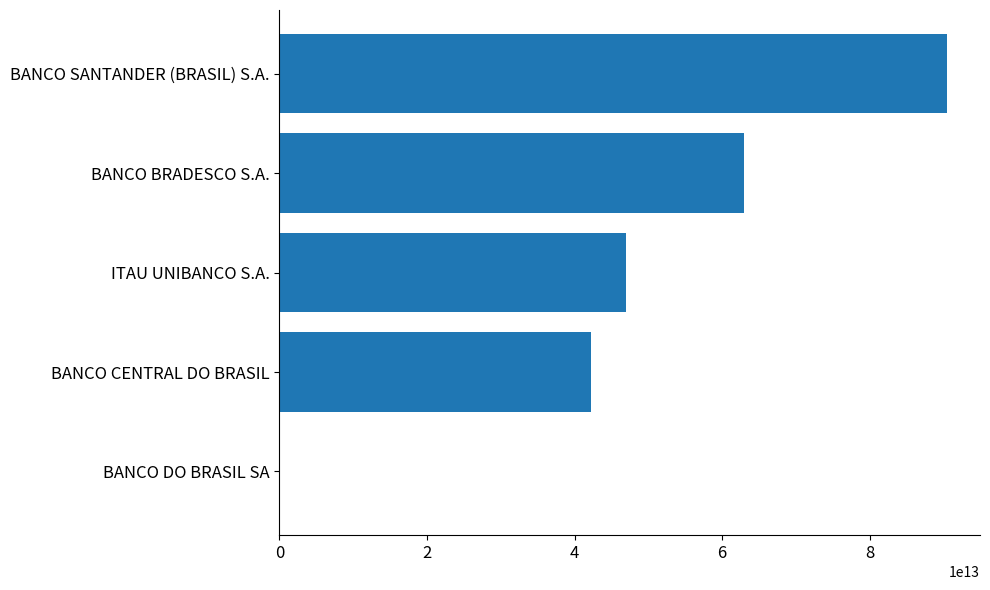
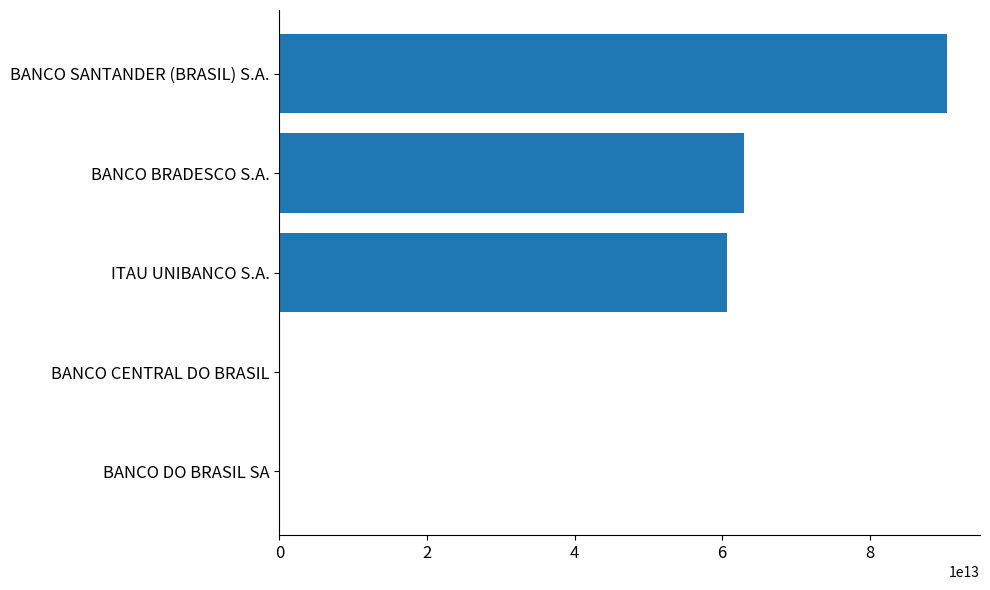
ITAU UNIBANCO S.A.: 47000000000000 -> 61000000000000
BANCO CENTRAL DO BRASIL: 42000000000000 -> 0
